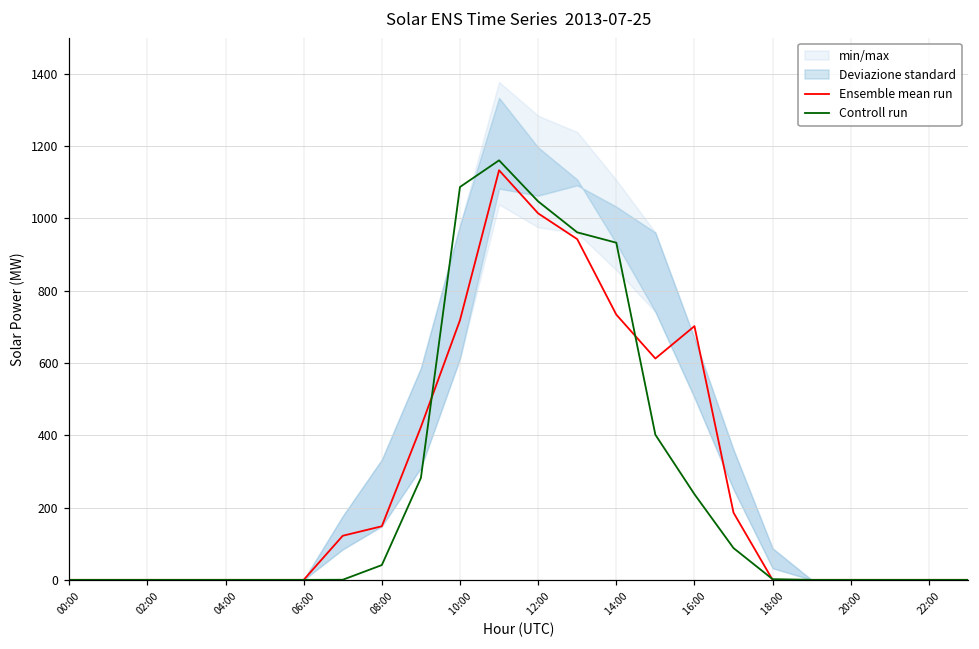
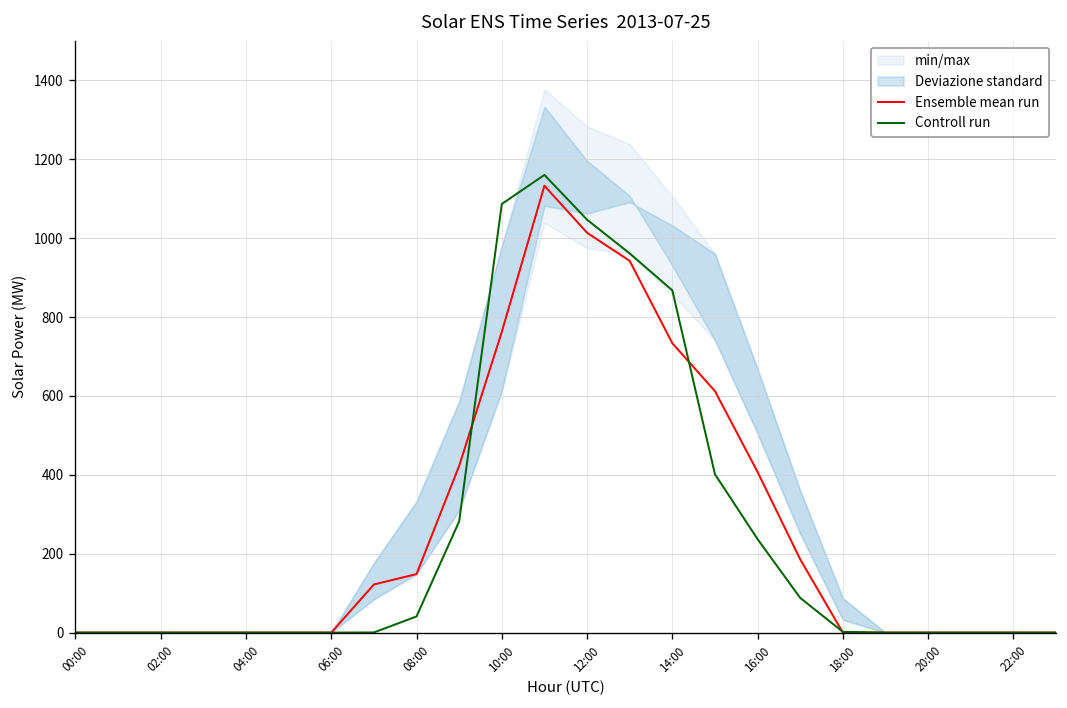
Ensemble mean run, 10:00: 720 -> 760
Controll run, 14:00: 930 -> 870
Ensemble mean run, 16:00: 700 -> 410
